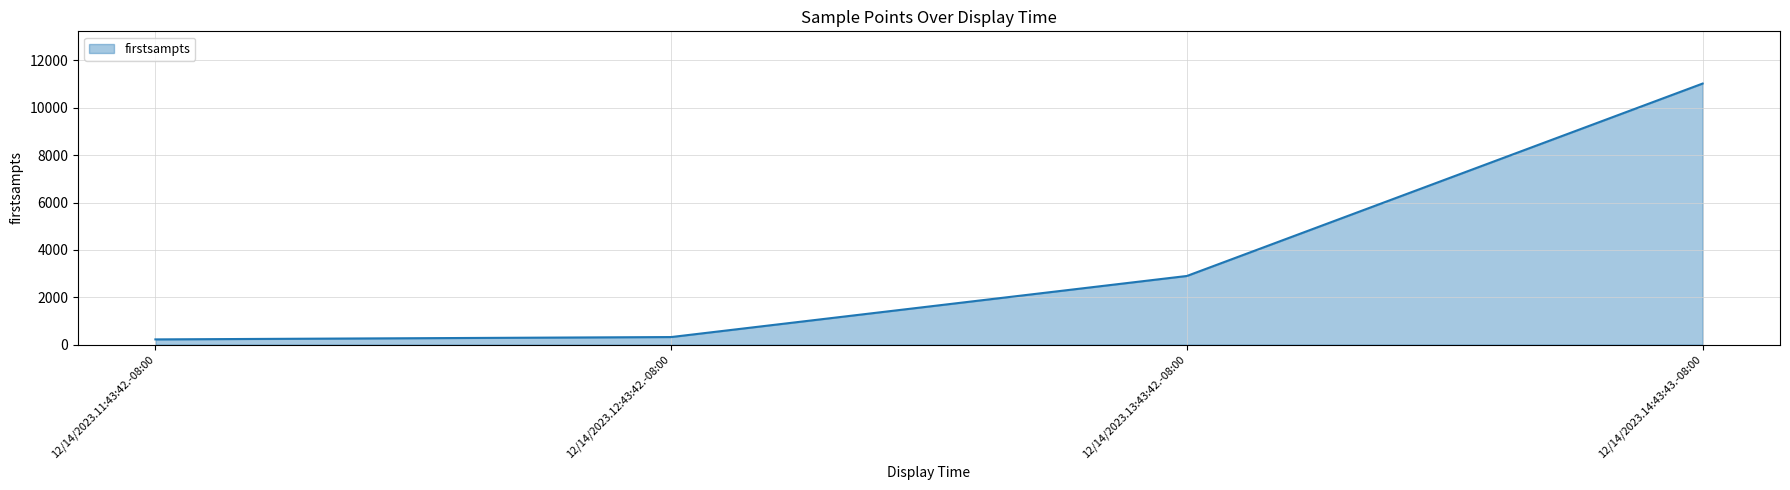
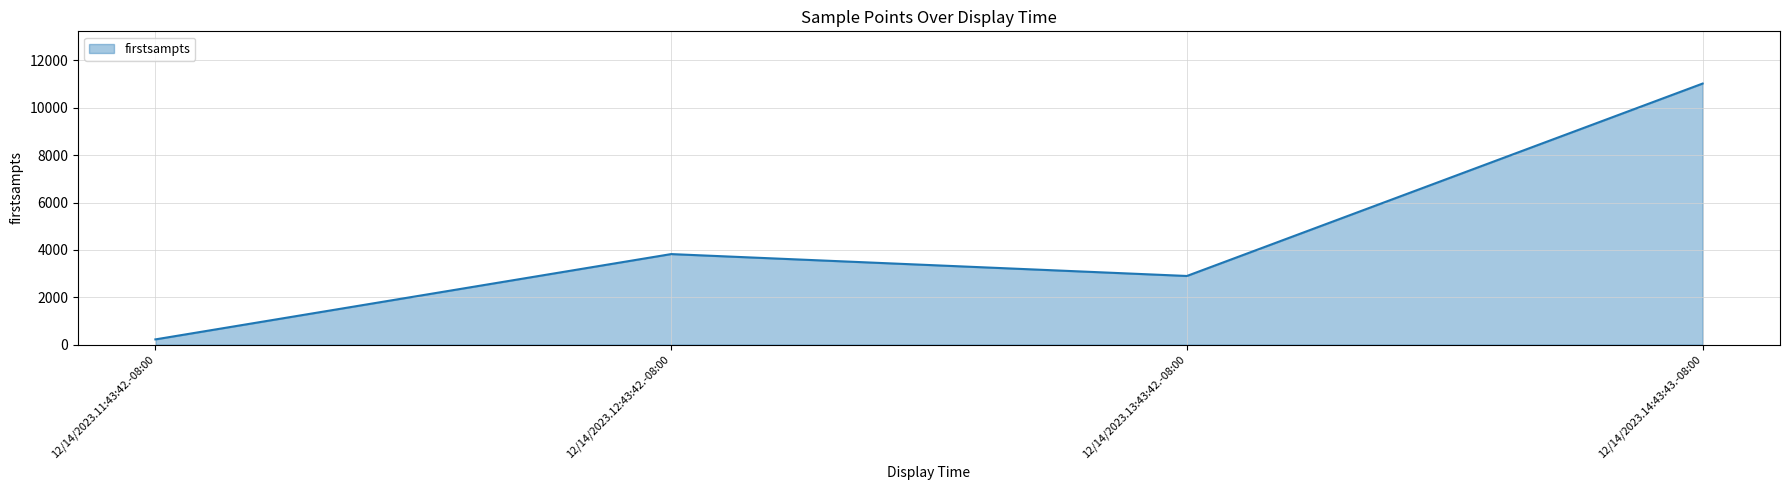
12/14/2023.12:43:42.-08:00: 300 -> 3800
